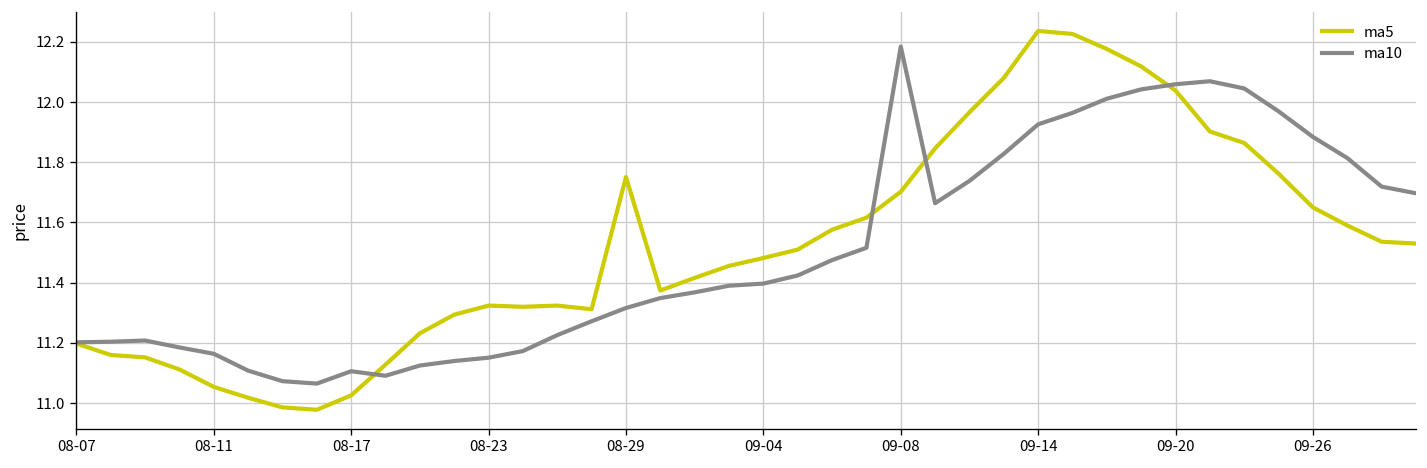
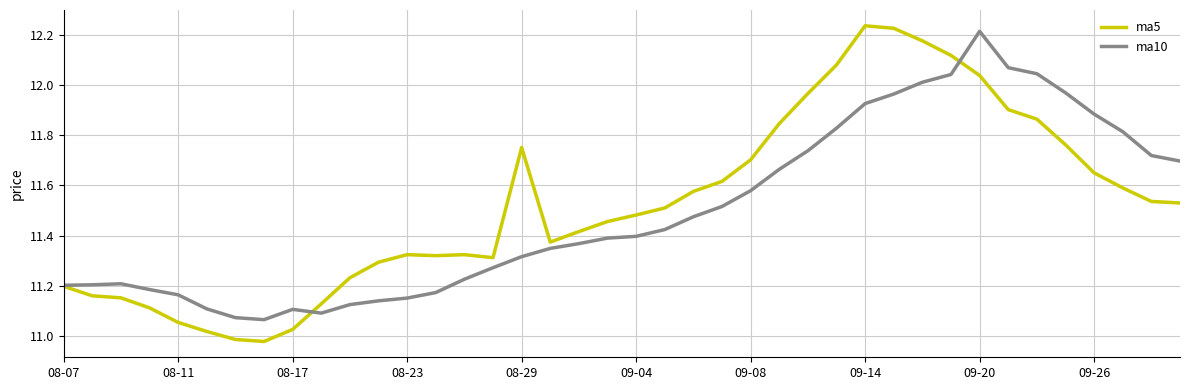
ma10, 09-08: 12.18 -> 11.58
ma10, 09-20: 12.06 -> 12.21
